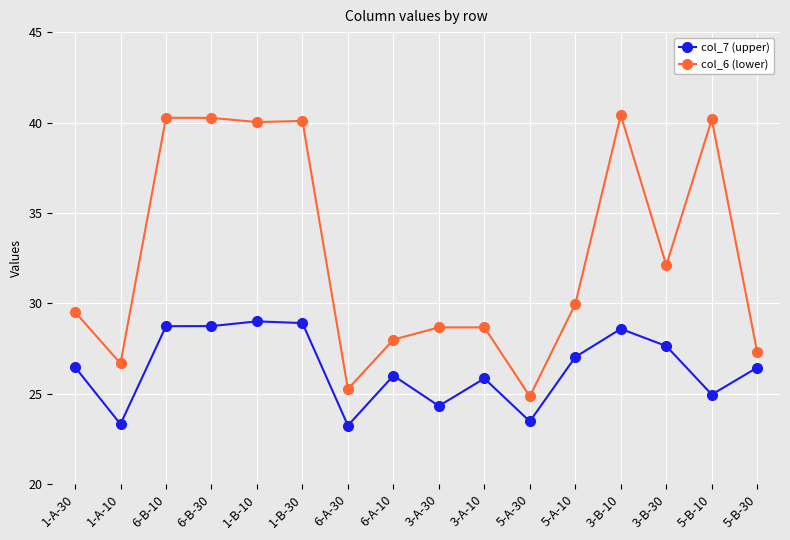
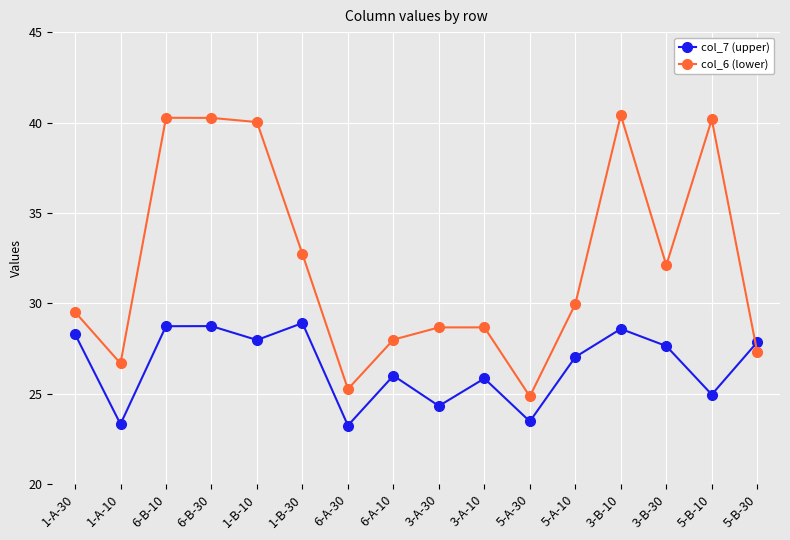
col_7 (upper), 1-A-30: 26.5 -> 28.3
col_7 (upper), 1-B-10: 29.0 -> 28.0
col_6 (lower), 1-B-30: 40.1 -> 32.7
col_7 (upper), 5-B-30: 26.5 -> 27.9
